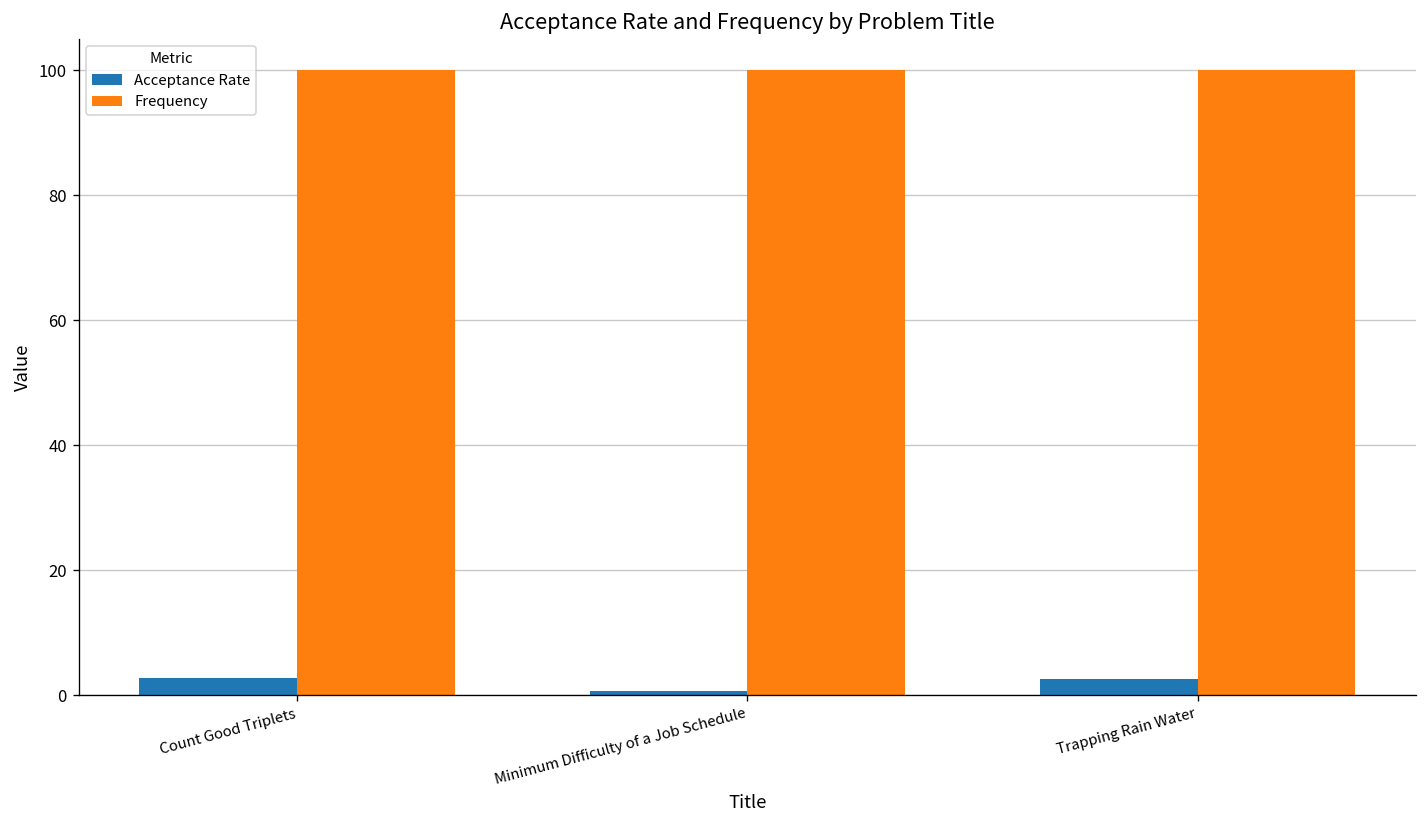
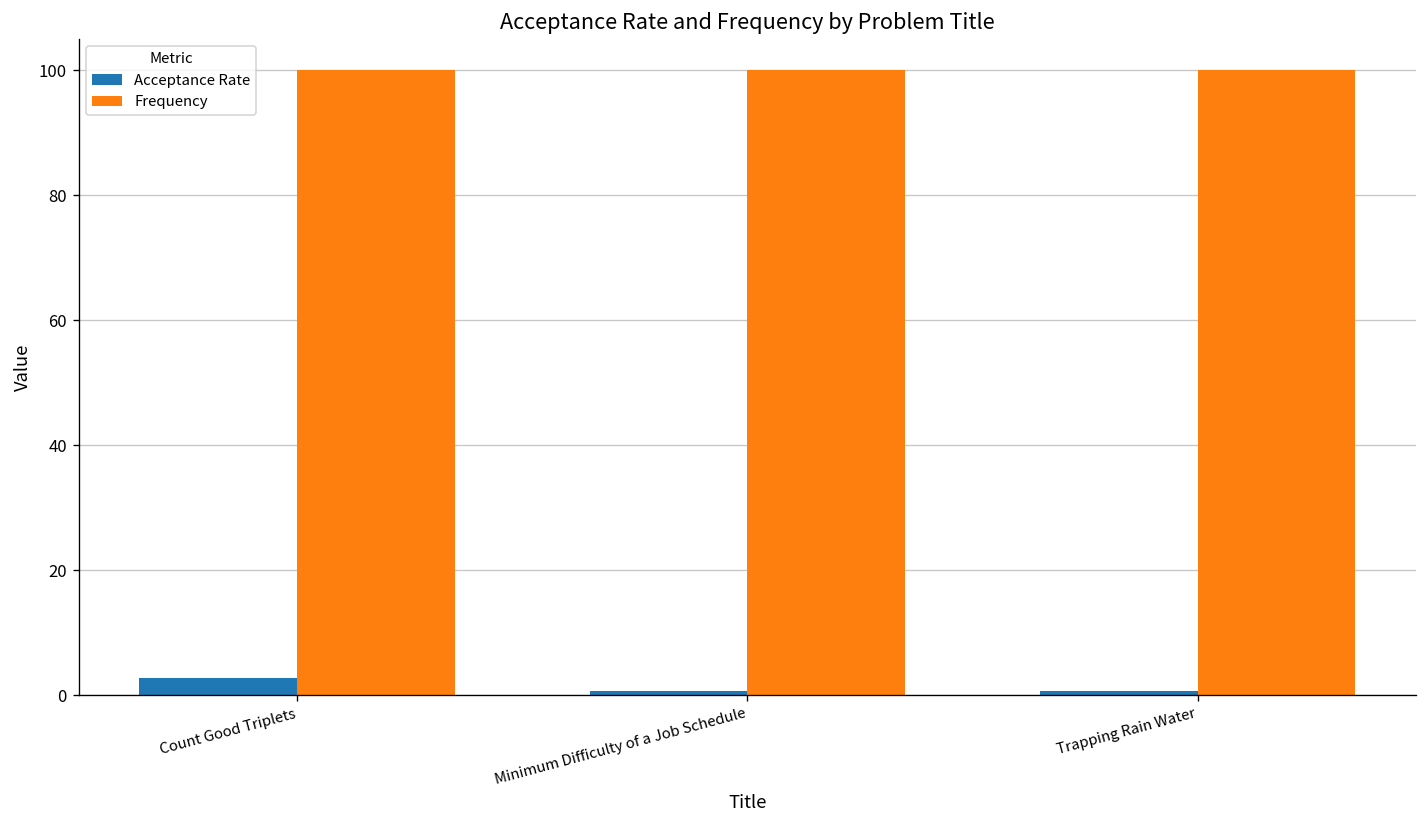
Acceptance Rate, Trapping Rain Water: 3 -> 1
